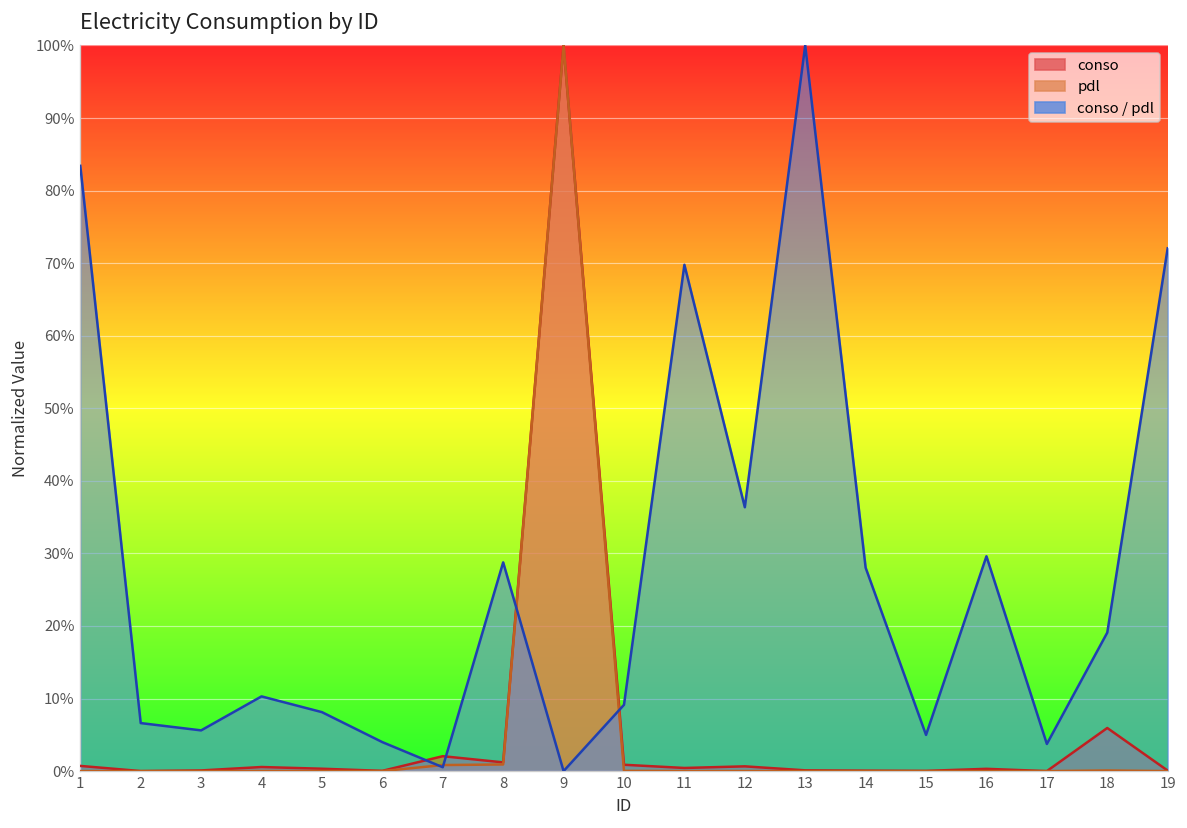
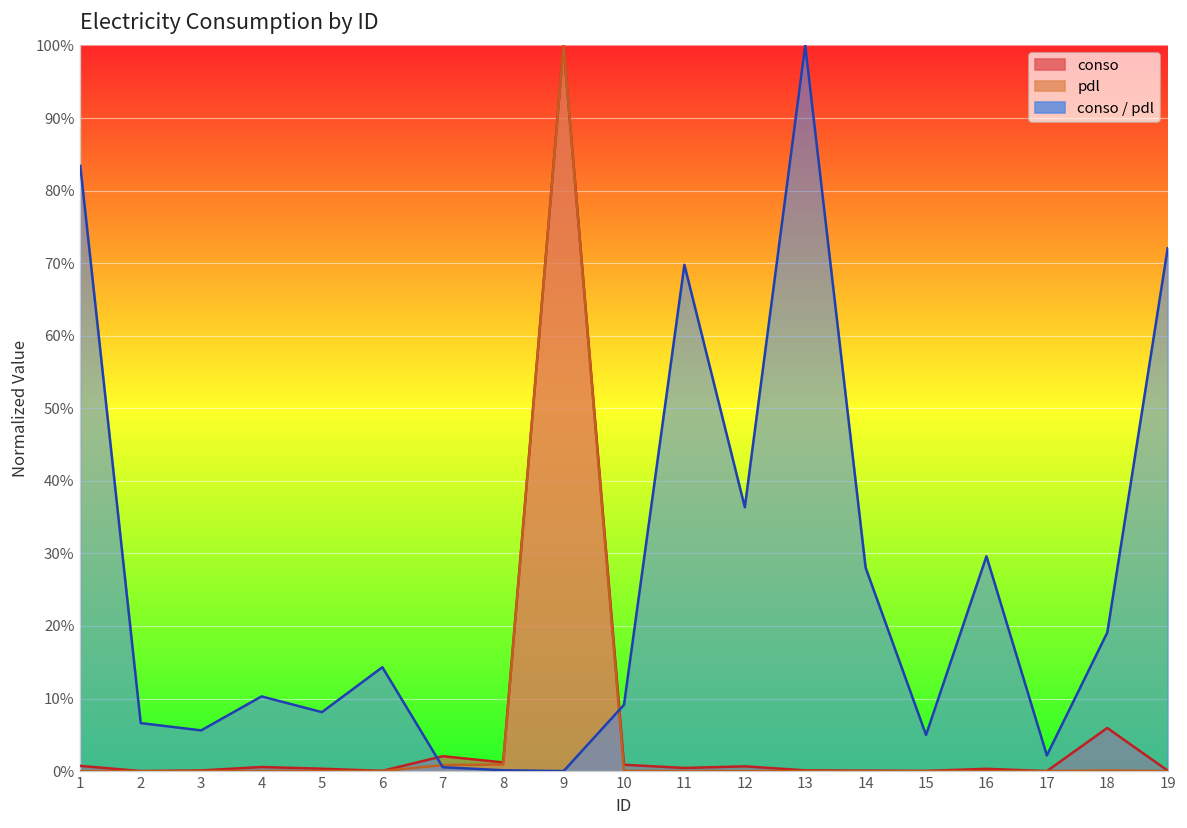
conso / pdl, 6: 4% -> 14%
conso / pdl, 8: 29% -> 0%
conso / pdl, 17: 4% -> 2%
